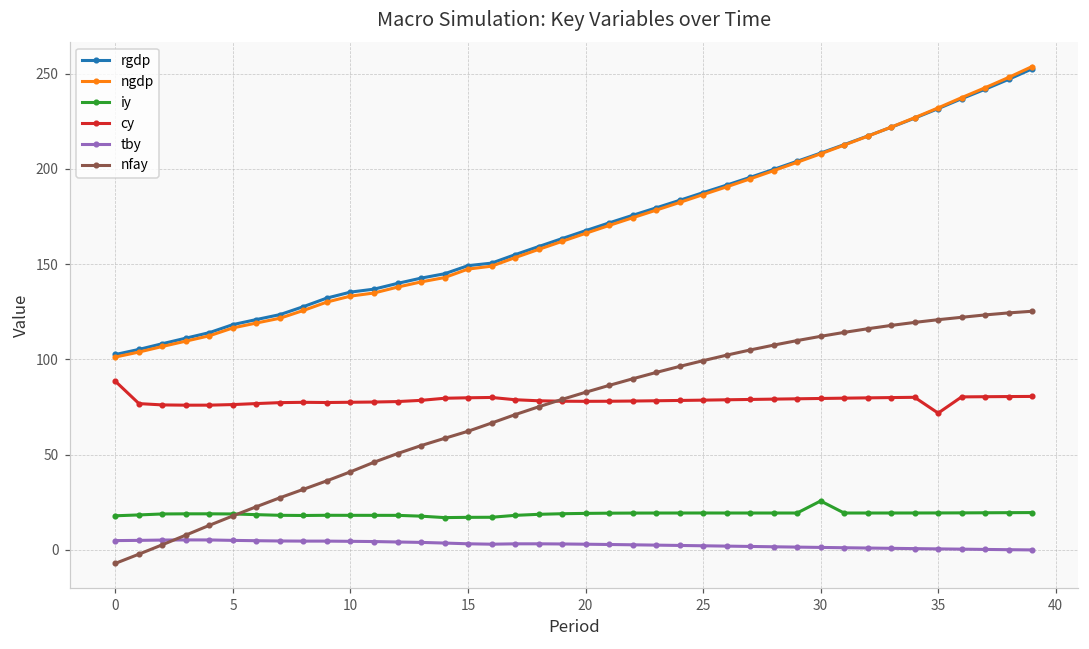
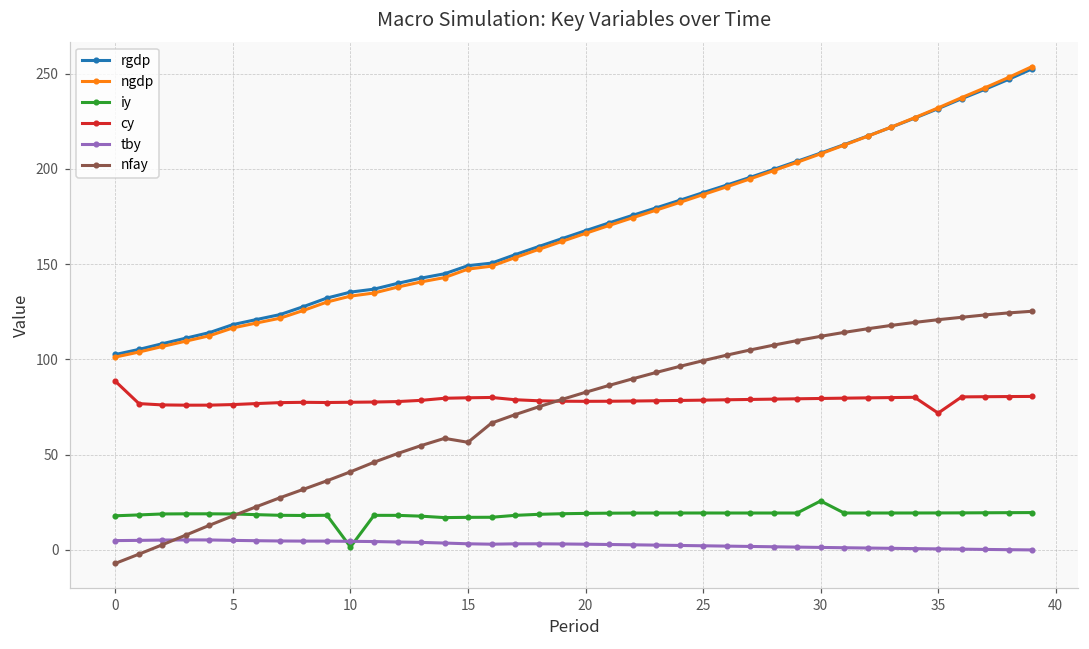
iy, 10: 18 -> 1
nfay, 15: 62 -> 56
